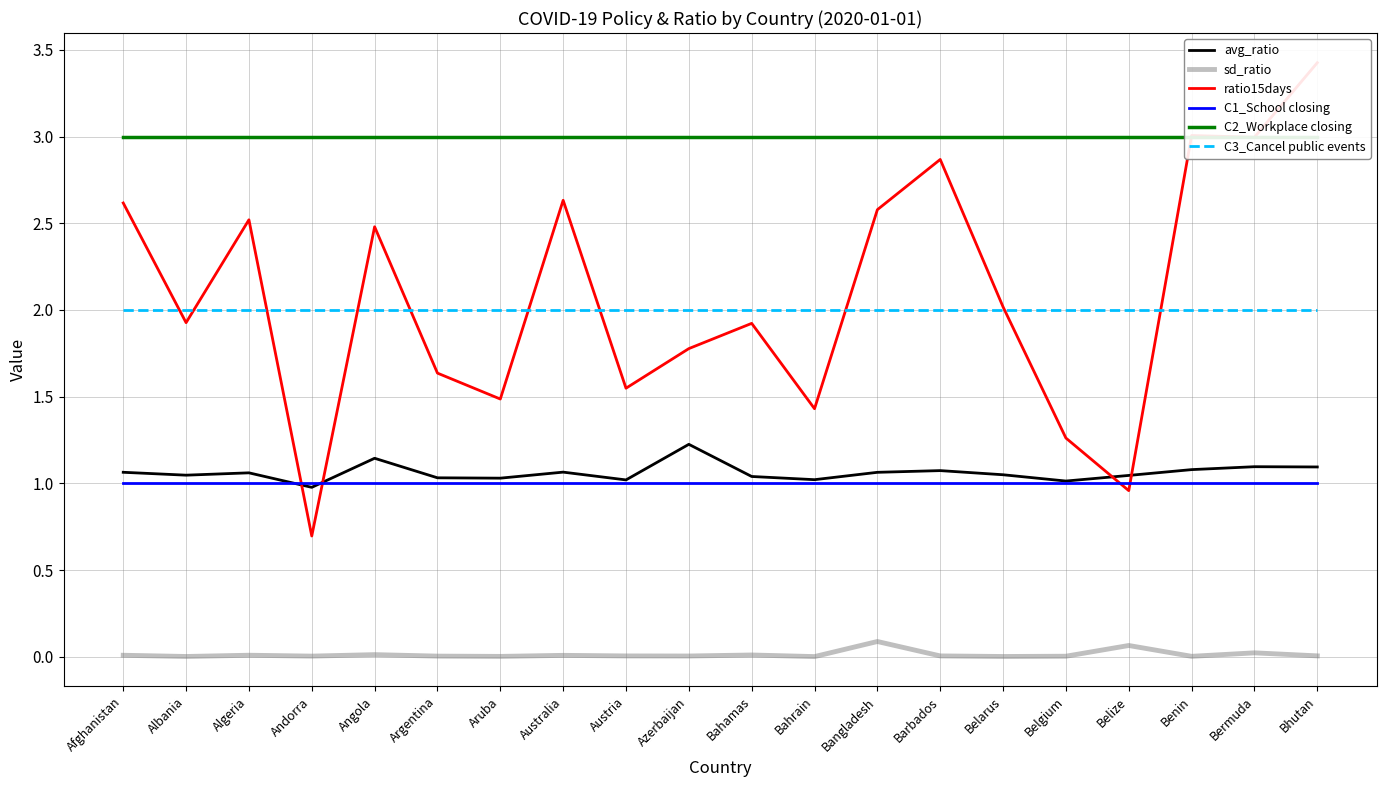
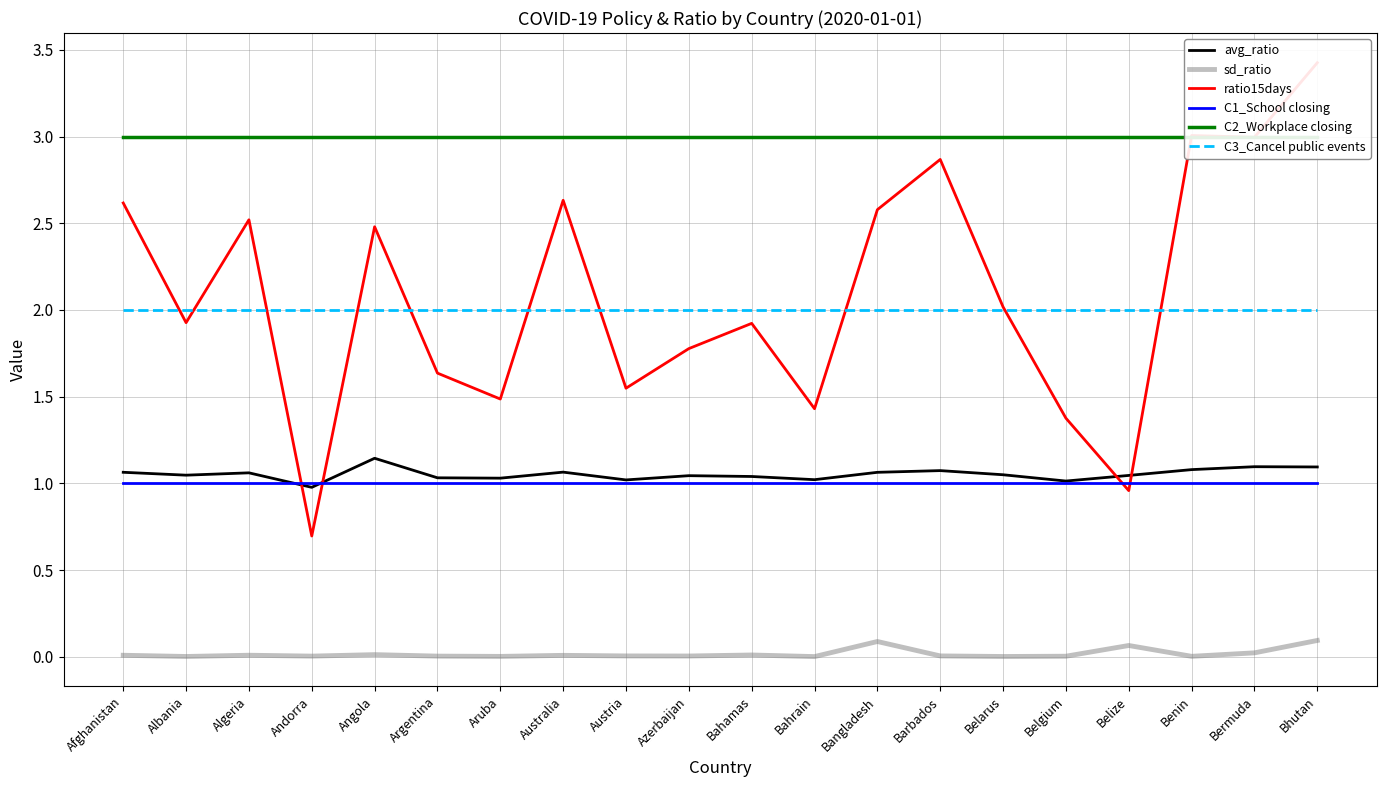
avg_ratio, Azerbaijan: 1.23 -> 1.04
ratio15days, Belgium: 1.26 -> 1.38
sd_ratio, Bhutan: 0.01 -> 0.09
